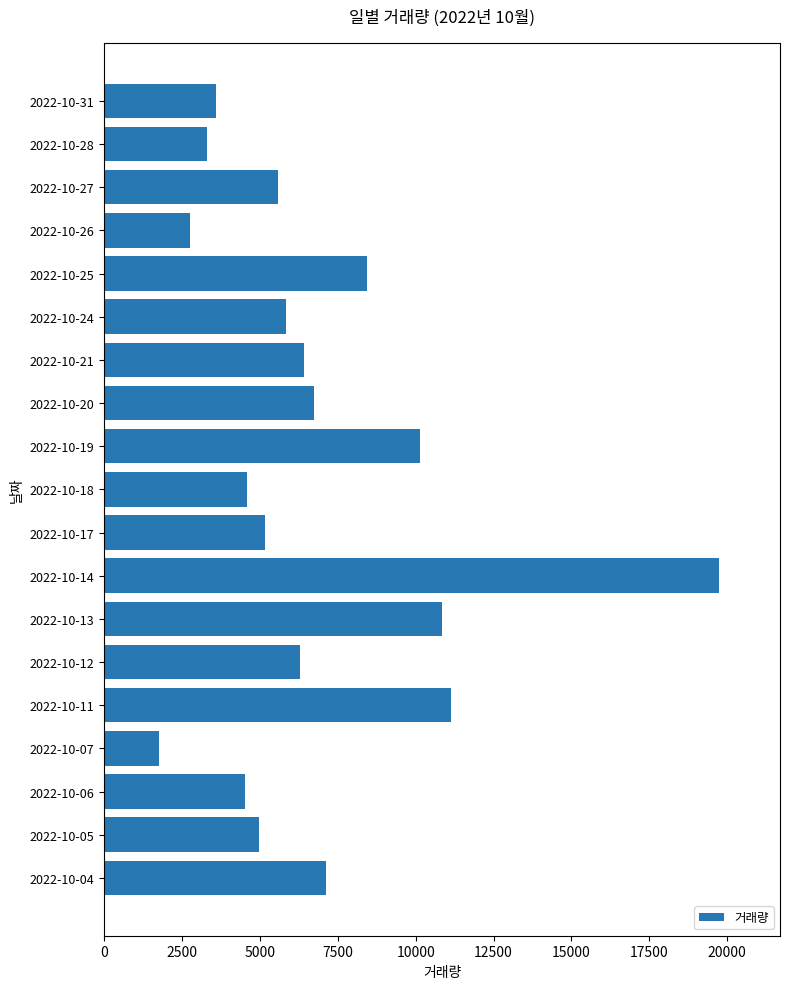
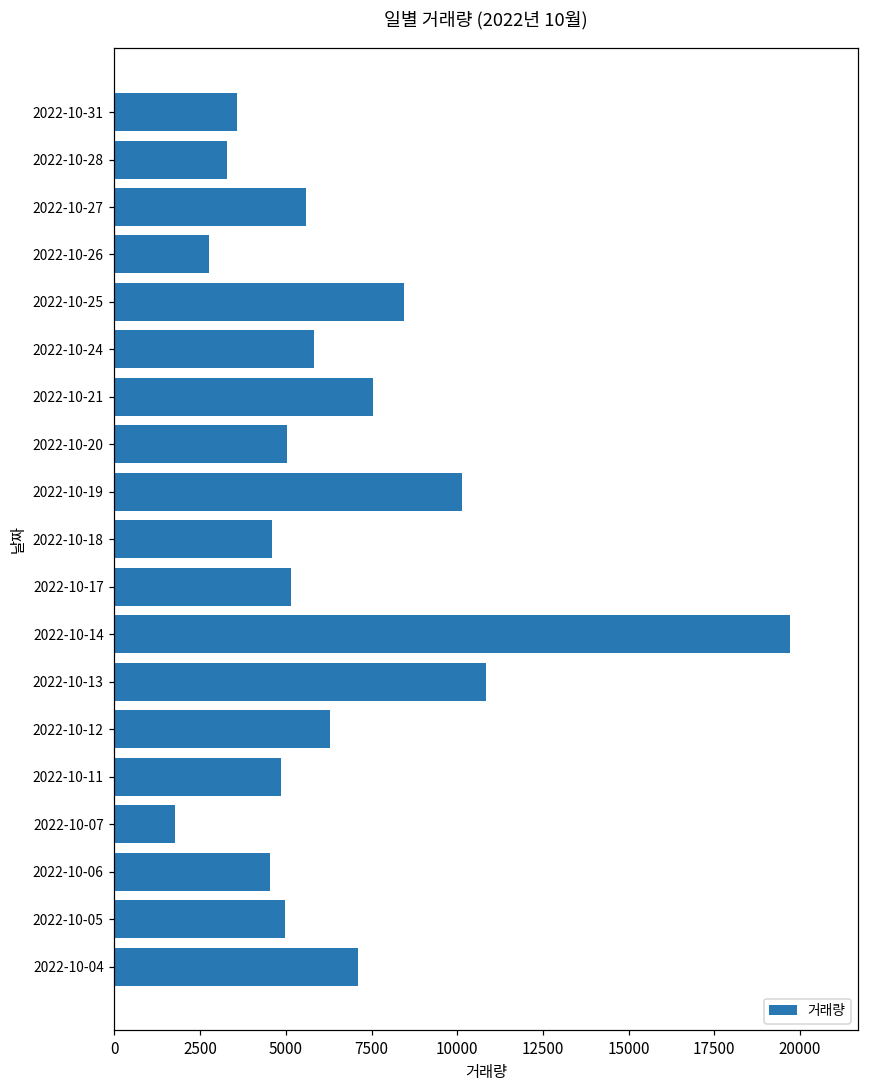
2022-10-21: 6400 -> 7500
2022-10-20: 6800 -> 5000
2022-10-11: 11100 -> 4900
